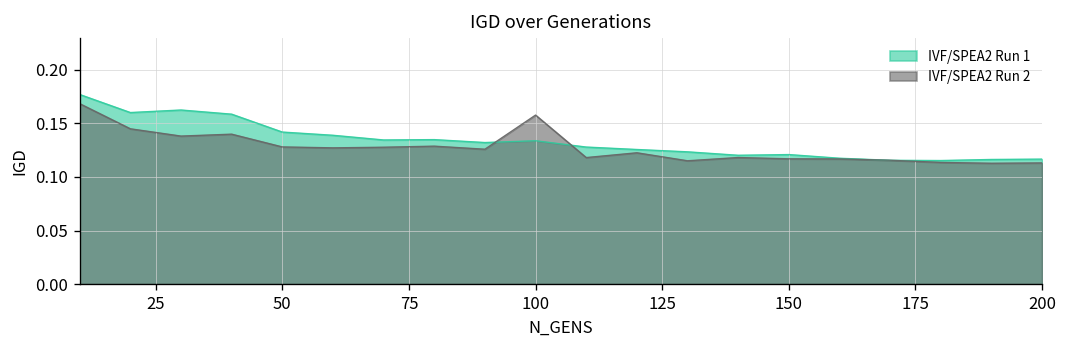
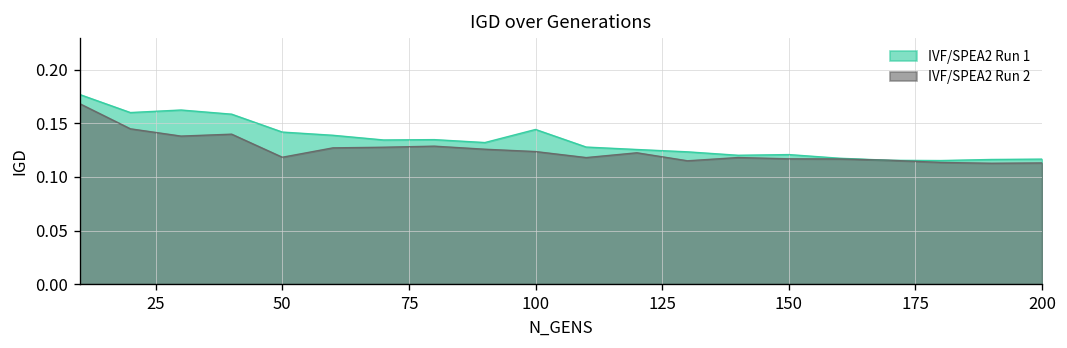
IVF/SPEA2 Run 2, 50: 0.13 -> 0.12
IVF/SPEA2 Run 1, 100: 0.13 -> 0.14
IVF/SPEA2 Run 2, 100: 0.16 -> 0.12
